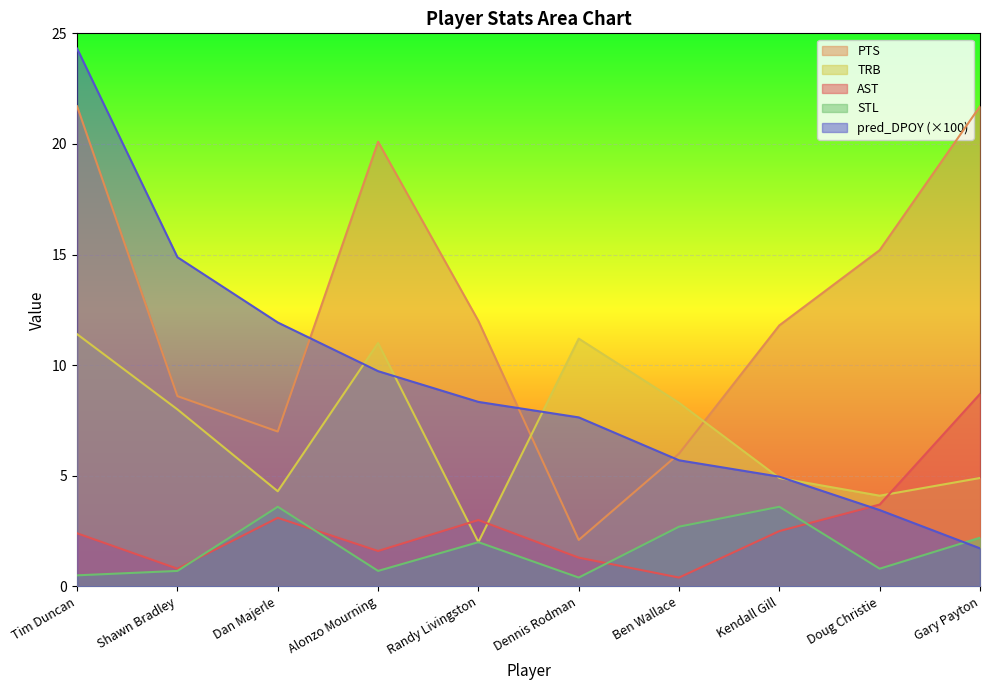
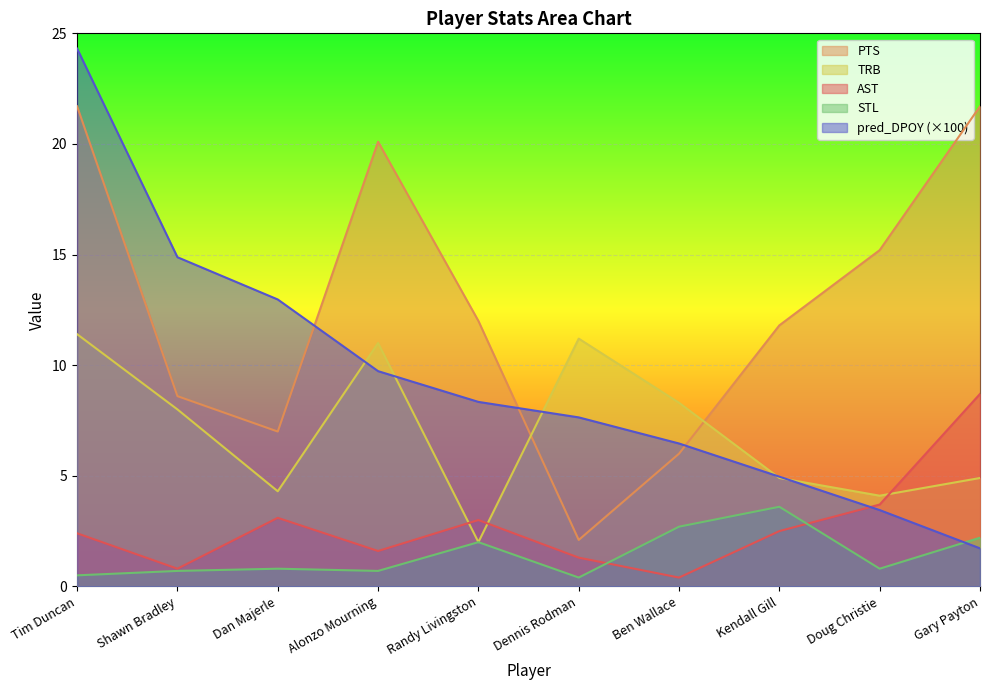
STL, Dan Majerle: 3.6 -> 0.8
pred_DPOY (×100), Dan Majerle: 11.9 -> 13.0
pred_DPOY (×100), Ben Wallace: 5.7 -> 6.5
